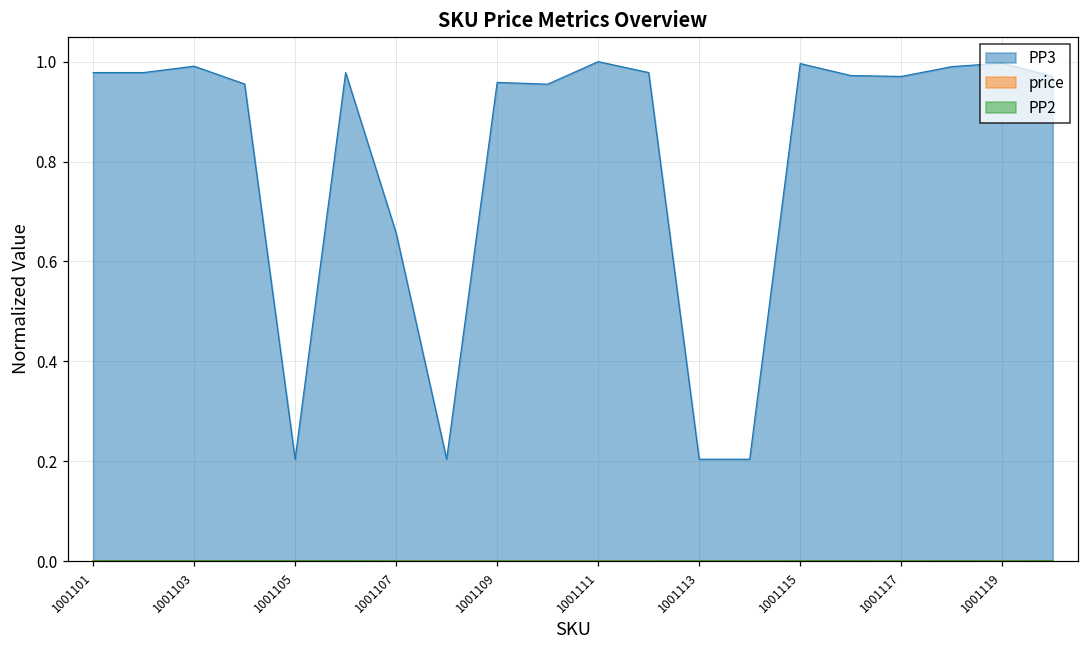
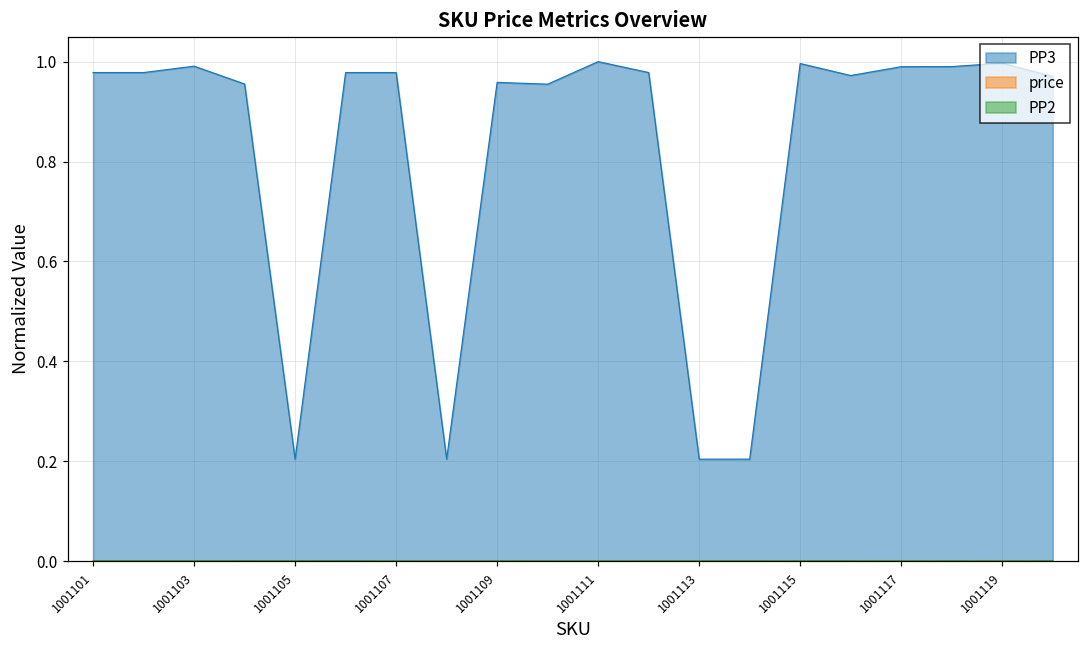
PP3, 1001107: 0.66 -> 0.98
PP3, 1001117: 0.97 -> 0.99
